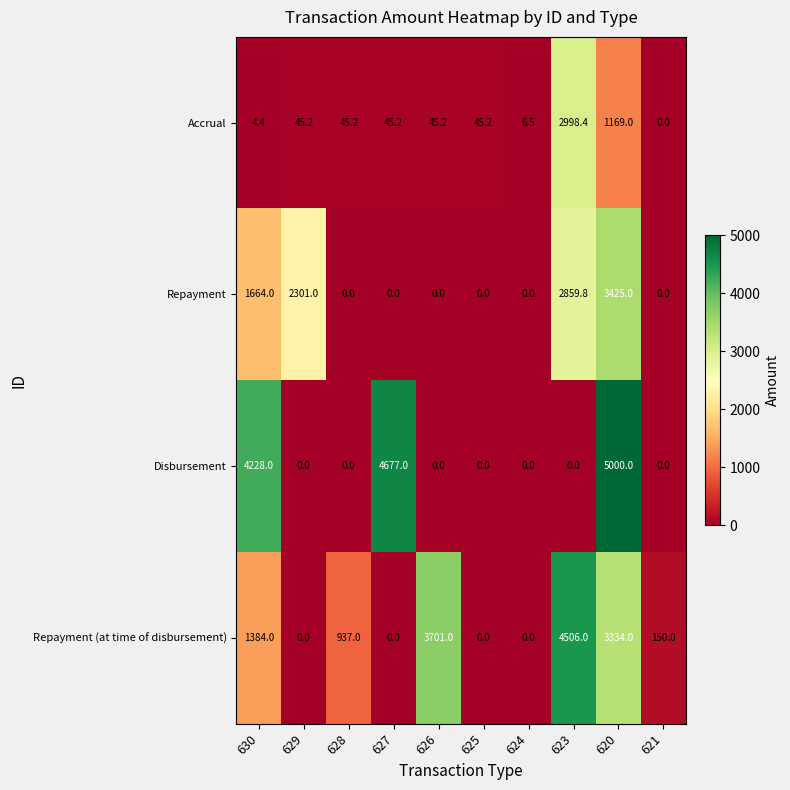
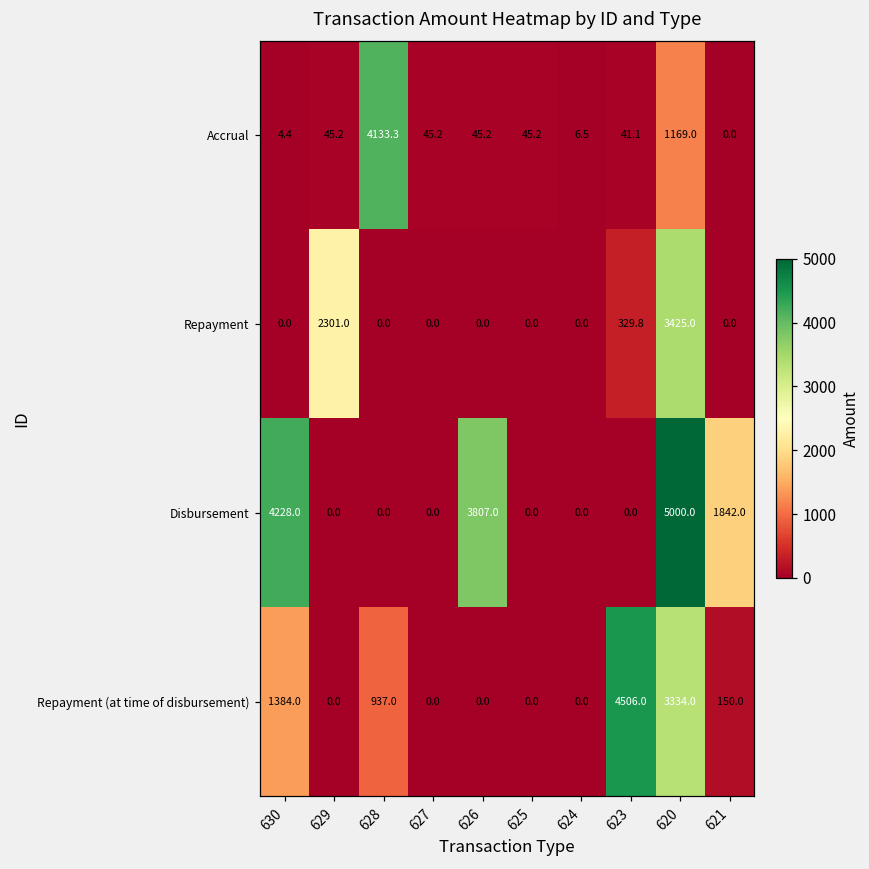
Accrual, 628: 45.2 -> 4133.3
Accrual, 623: 2998.4 -> 41.1
Repayment, 630: 1664.0 -> 0.0
Repayment, 623: 2859.8 -> 329.8
Disbursement, 627: 4677.0 -> 0.0
Disbursement, 626: 0.0 -> 3807.0
Disbursement, 621: 0.0 -> 1842.0
Repayment (at time of disbursement), 626: 3701.0 -> 0.0
